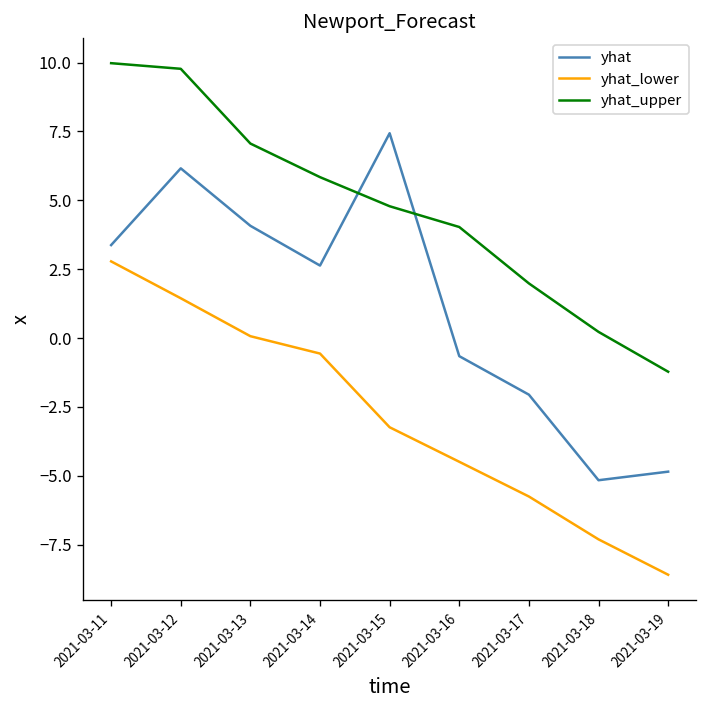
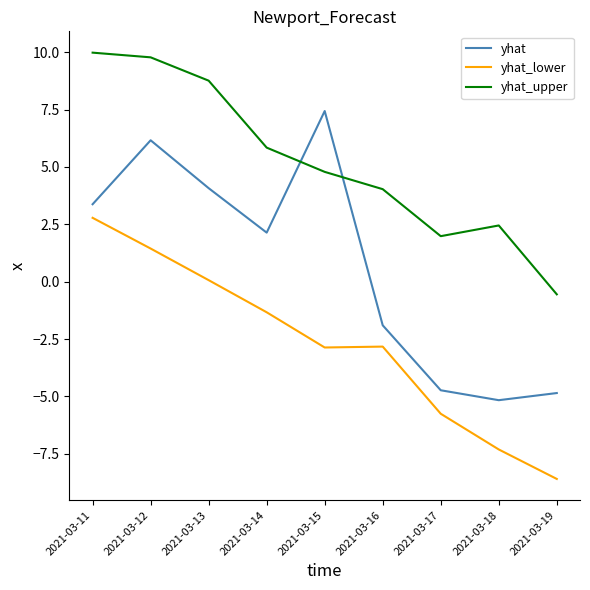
yhat_upper, 2021-03-13: 7.1 -> 8.8
yhat, 2021-03-14: 2.6 -> 2.1
yhat_lower, 2021-03-14: -0.6 -> -1.3
yhat_lower, 2021-03-15: -3.2 -> -2.9
yhat, 2021-03-16: -0.7 -> -1.9
yhat_lower, 2021-03-16: -4.5 -> -2.8
yhat, 2021-03-17: -2.1 -> -4.7
yhat_upper, 2021-03-18: 0.2 -> 2.4
yhat_upper, 2021-03-19: -1.2 -> -0.6
